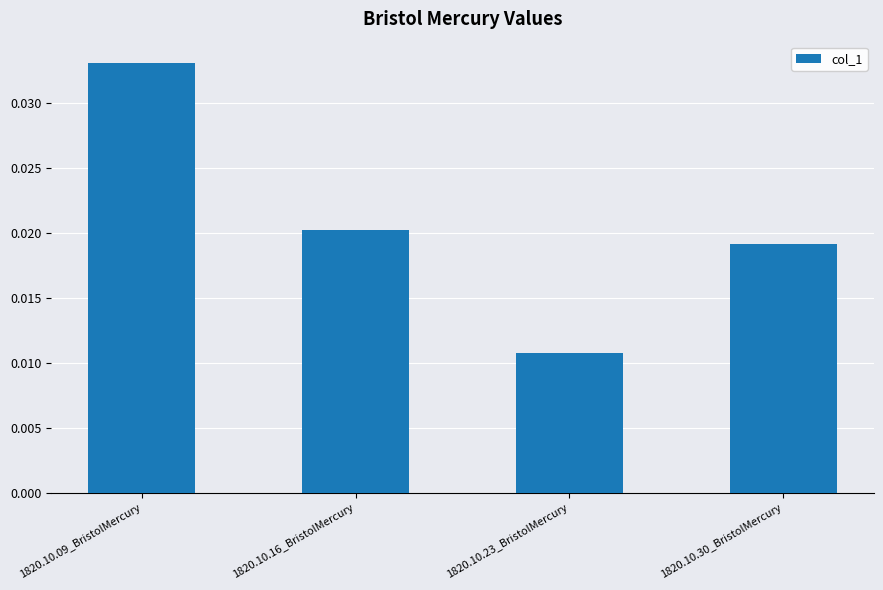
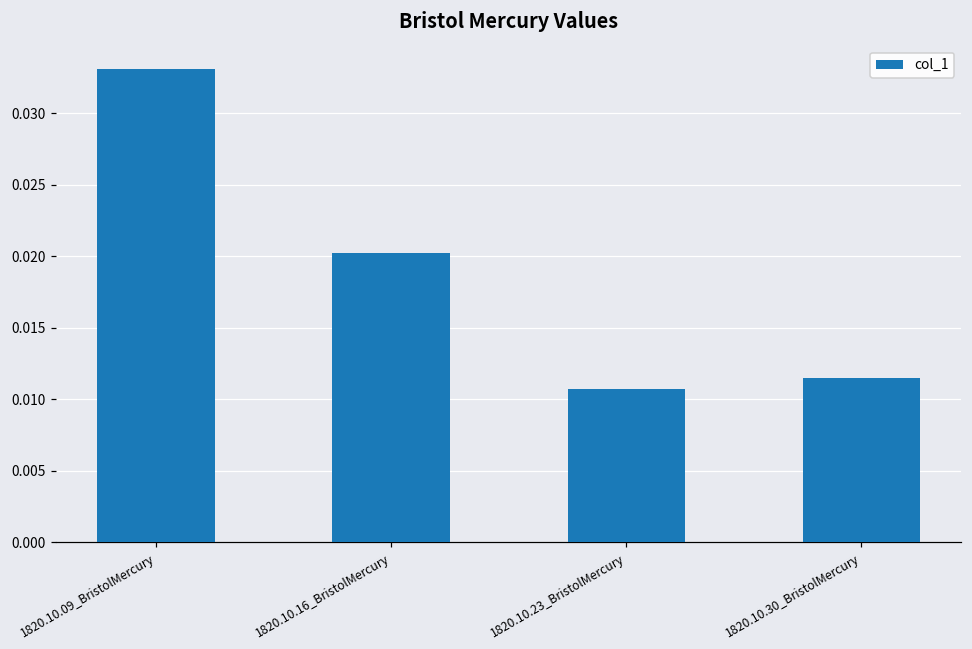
1820.10.30_BristolMercury: 0.0191 -> 0.0115
